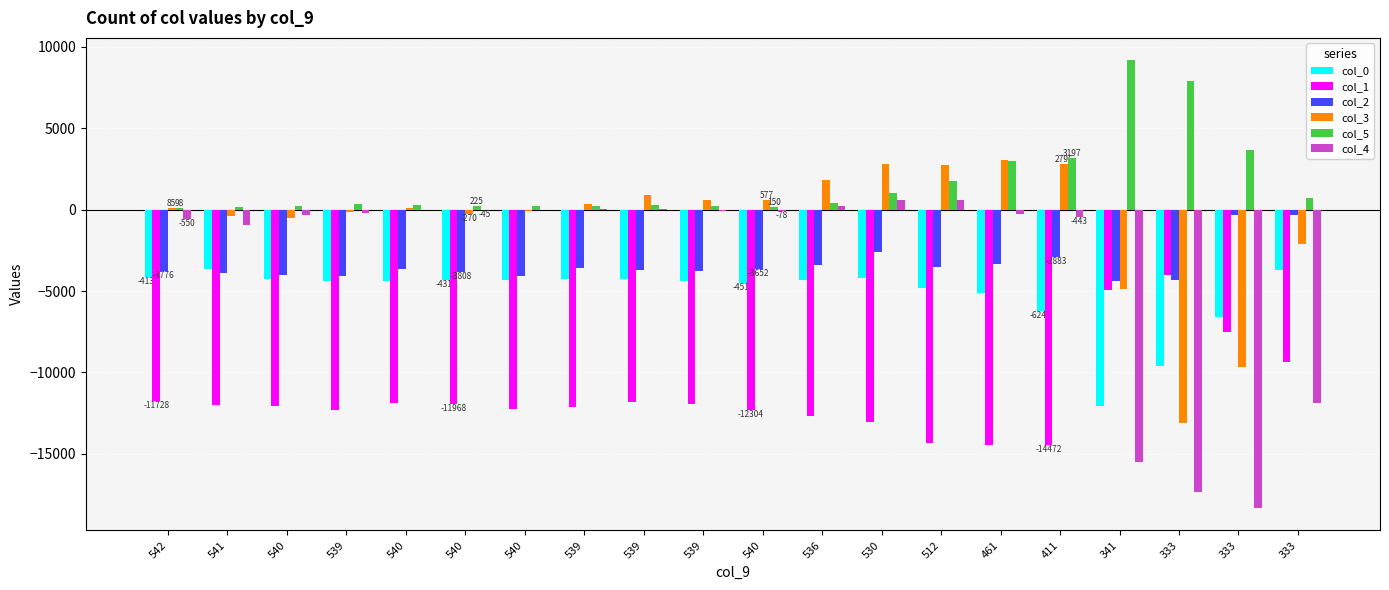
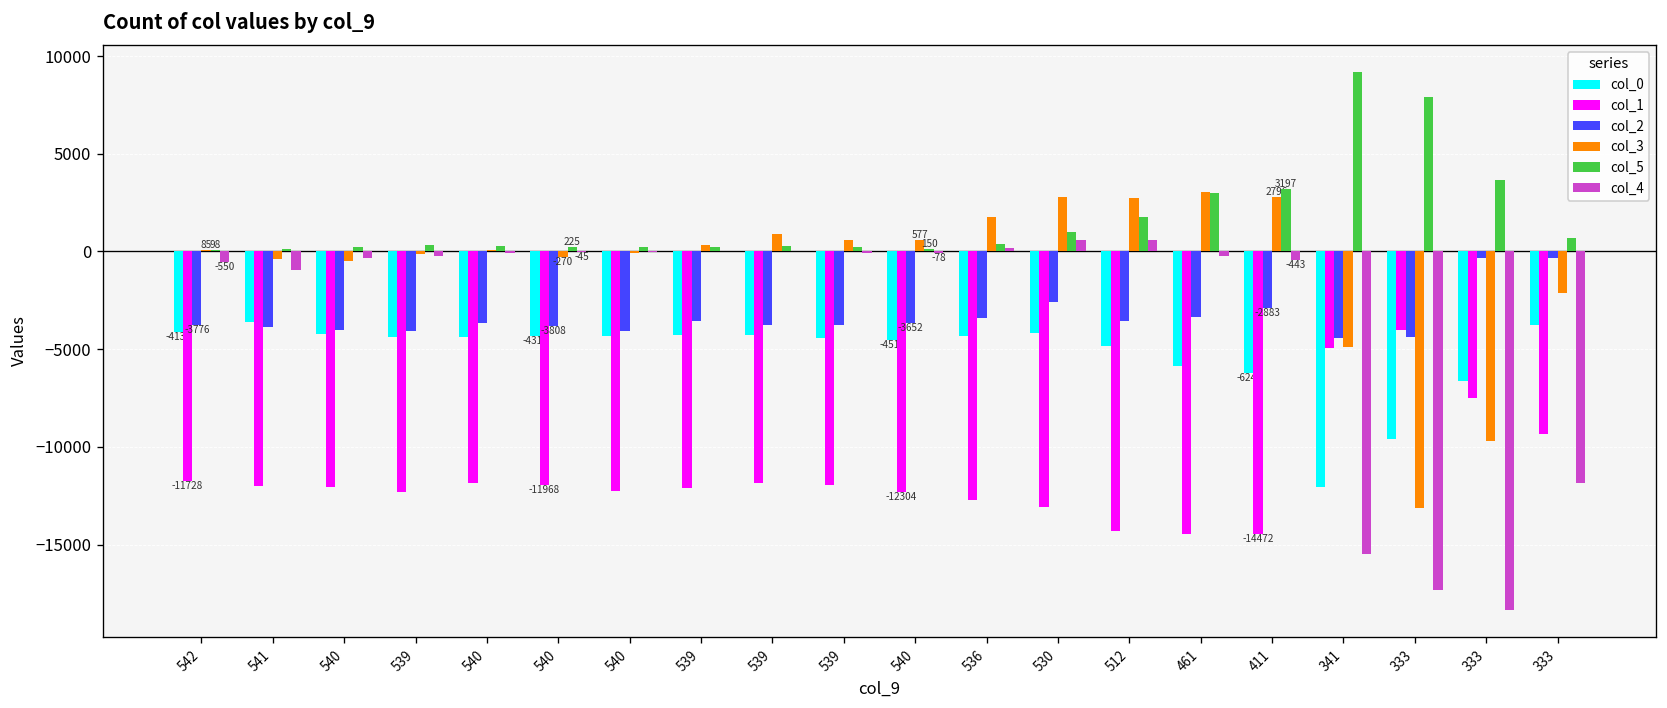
col_0, 461: -5100 -> -5900
